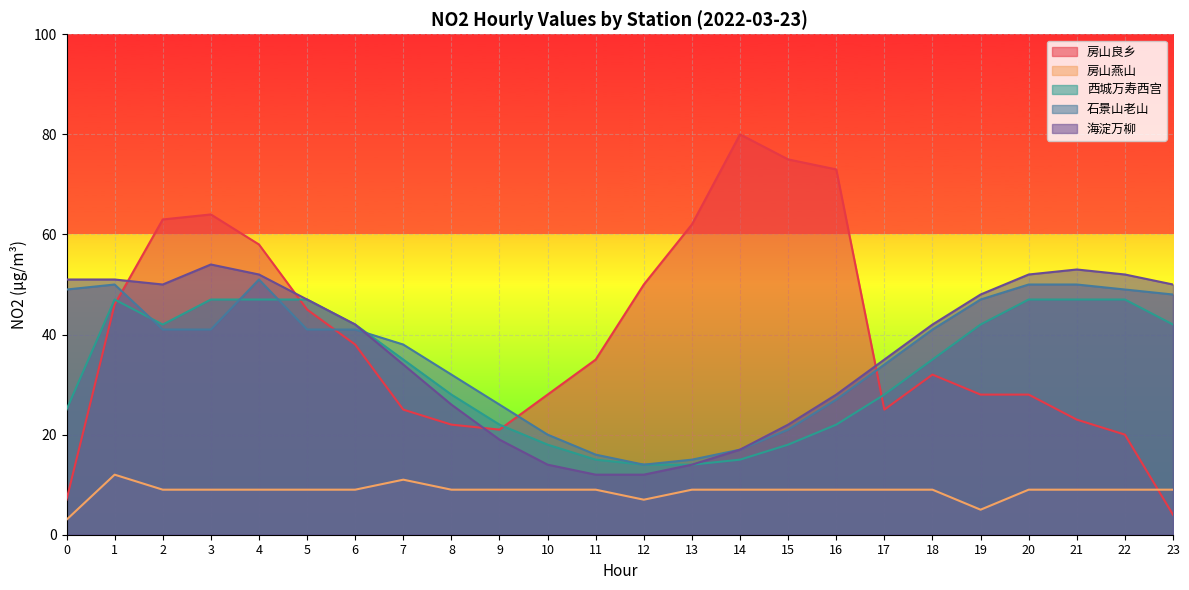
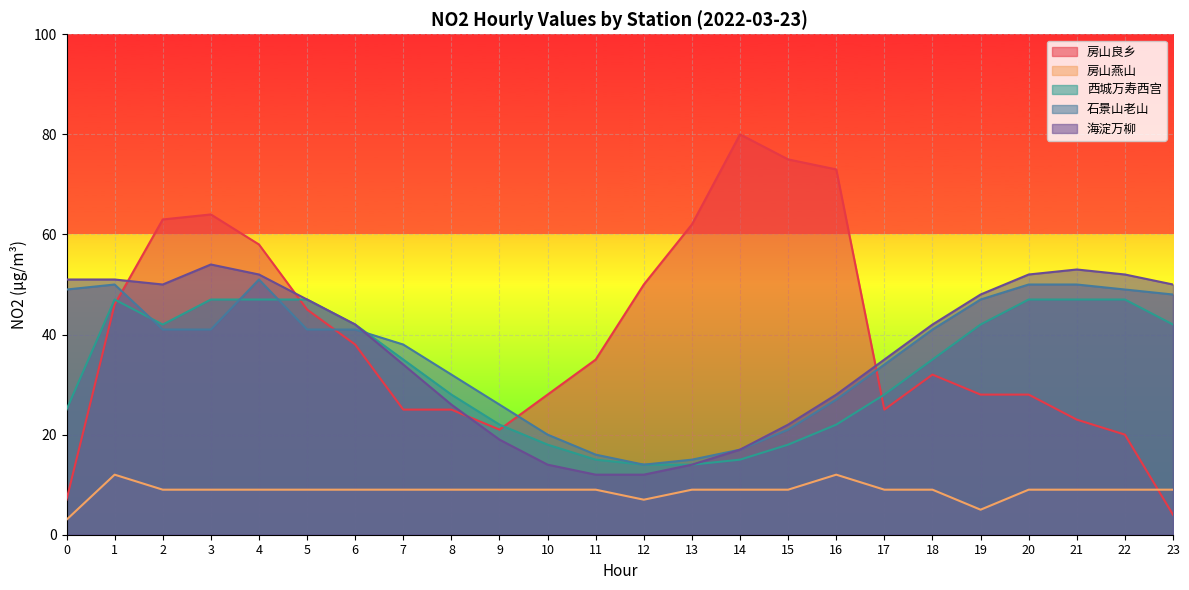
房山燕山, 7: 11 -> 9
房山良乡, 8: 22 -> 25
房山燕山, 16: 9 -> 12
